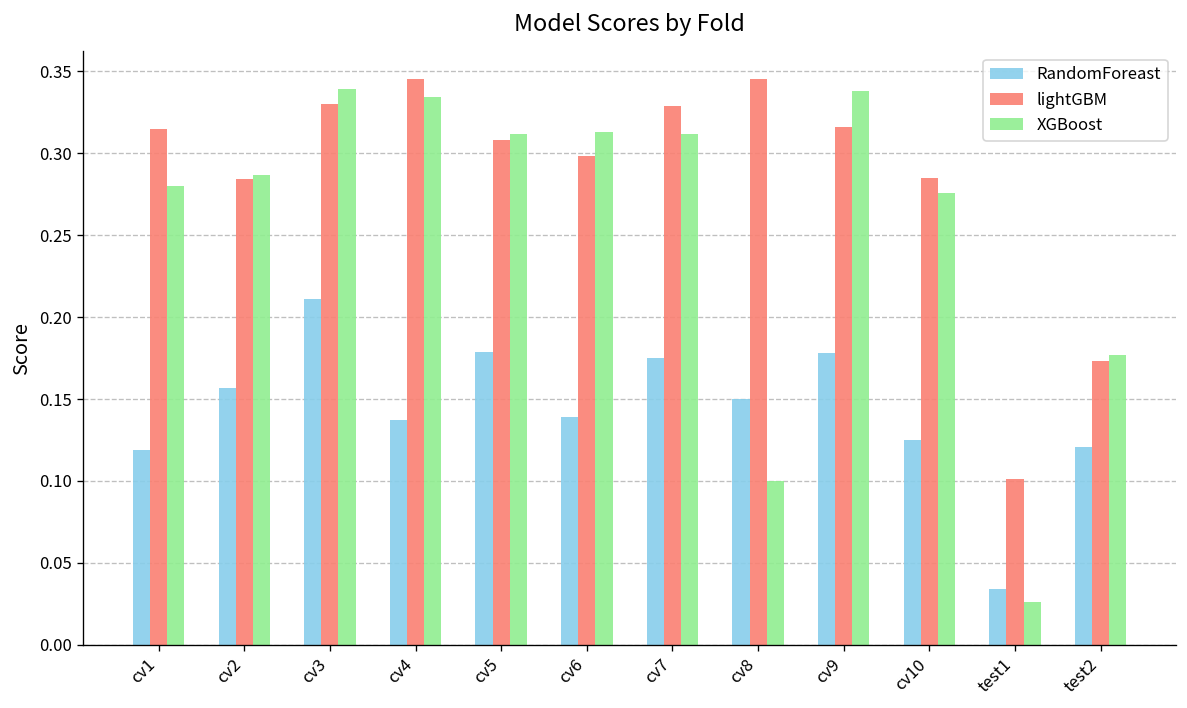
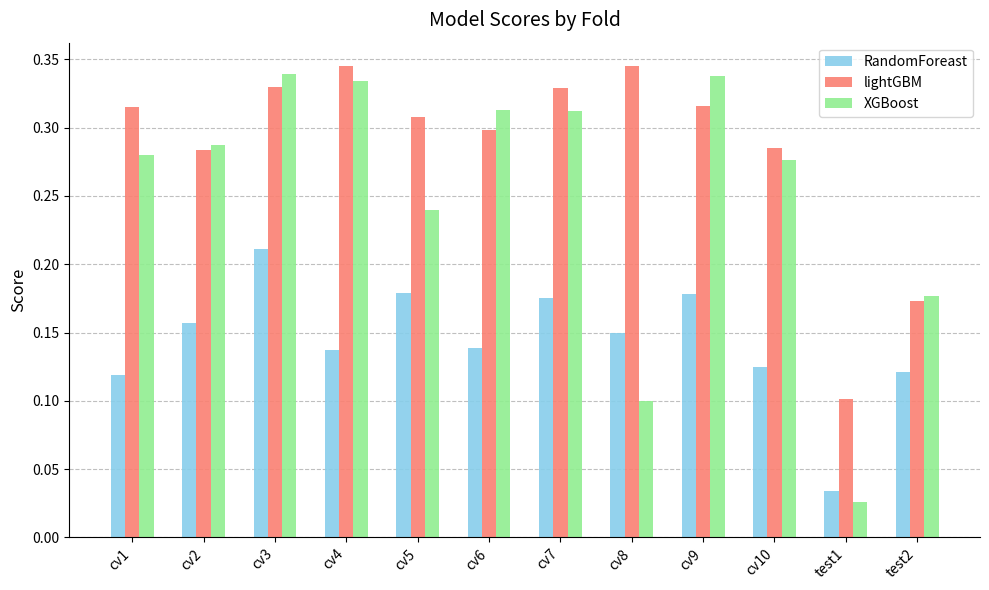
XGBoost, cv5: 0.312 -> 0.240
